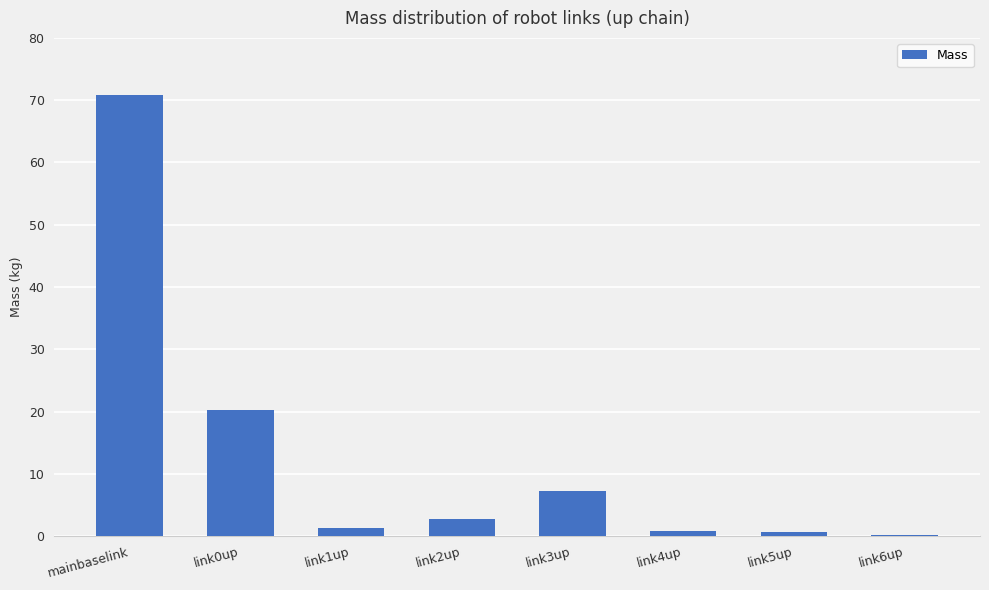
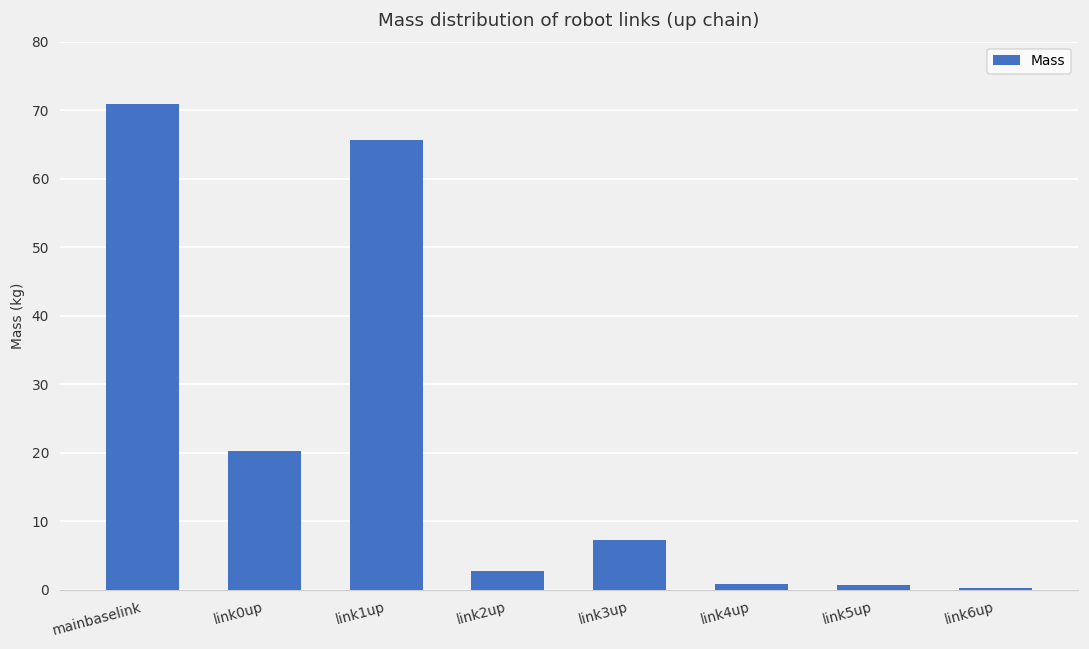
link1up: 1 -> 66
